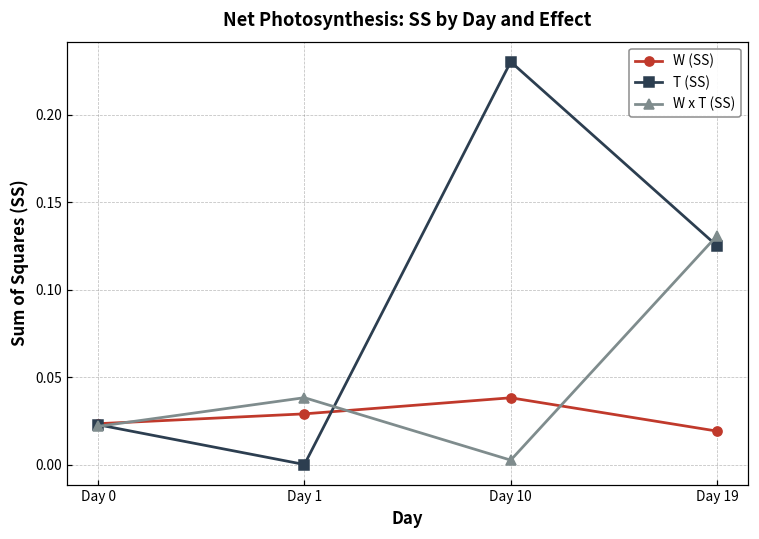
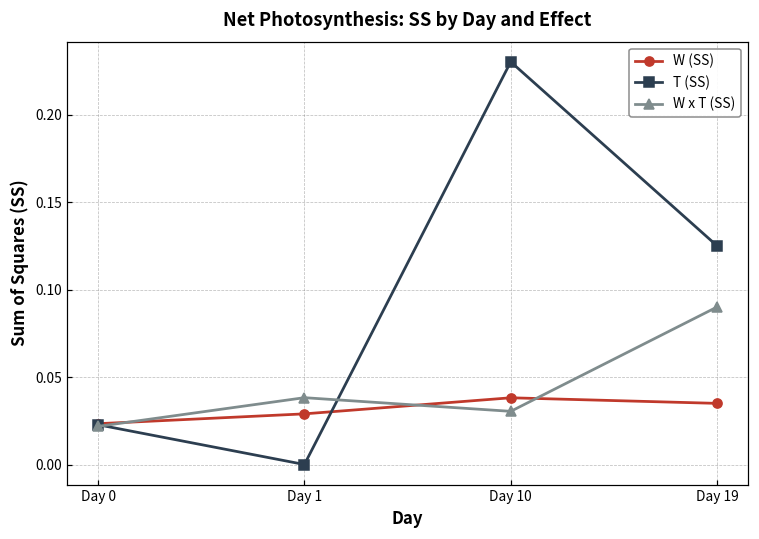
W x T (SS), Day 10: 0.003 -> 0.031
W (SS), Day 19: 0.019 -> 0.035
W x T (SS), Day 19: 0.131 -> 0.090
